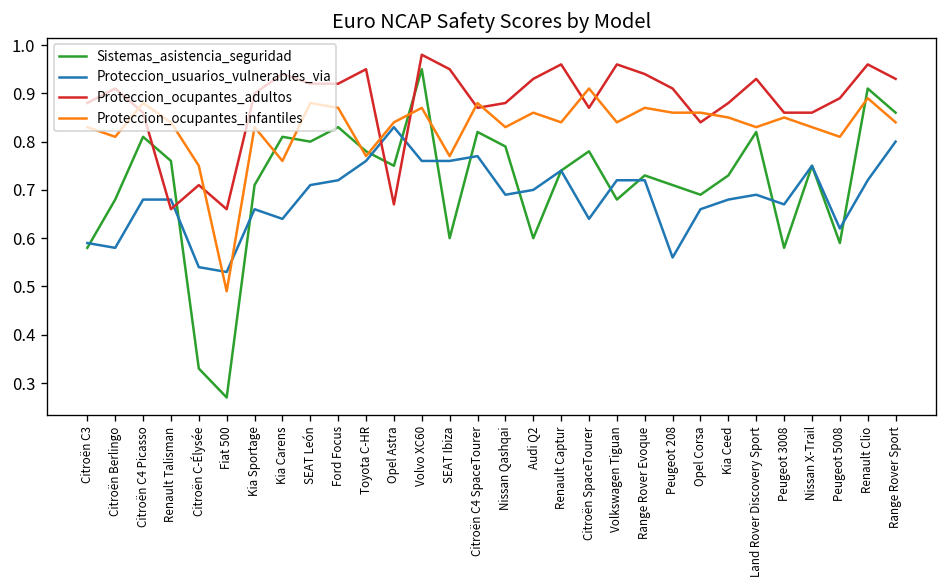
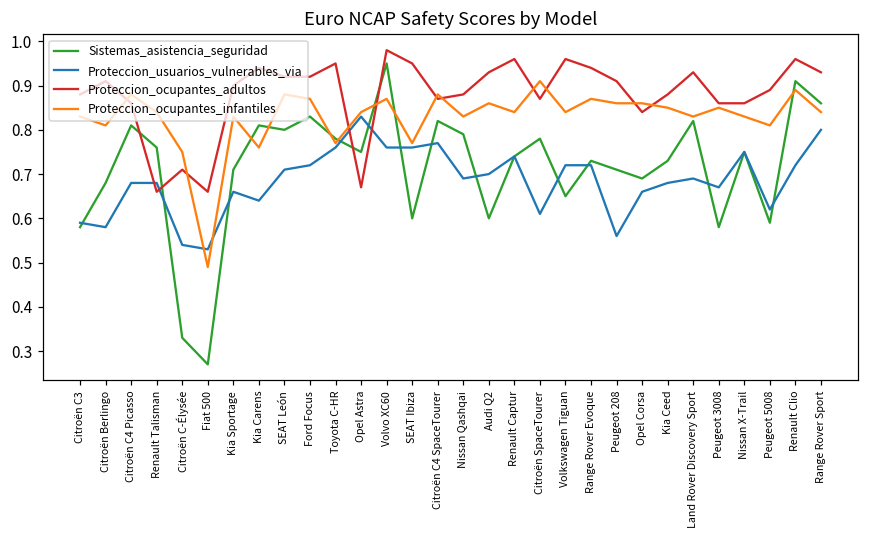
Proteccion_usuarios_vulnerables_via, Citroën SpaceTourer: 0.64 -> 0.61
Sistemas_asistencia_seguridad, Volkswagen Tiguan: 0.68 -> 0.65
